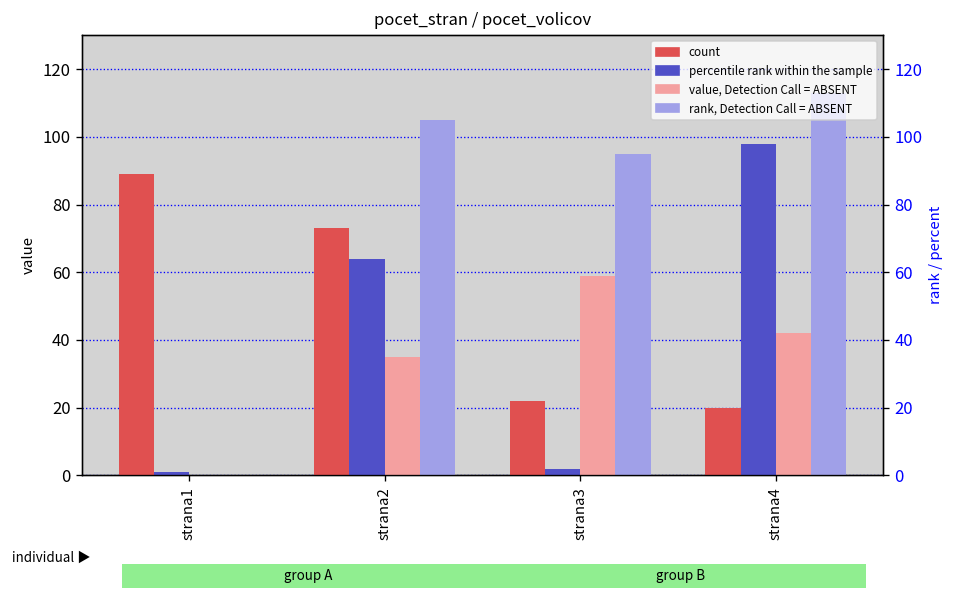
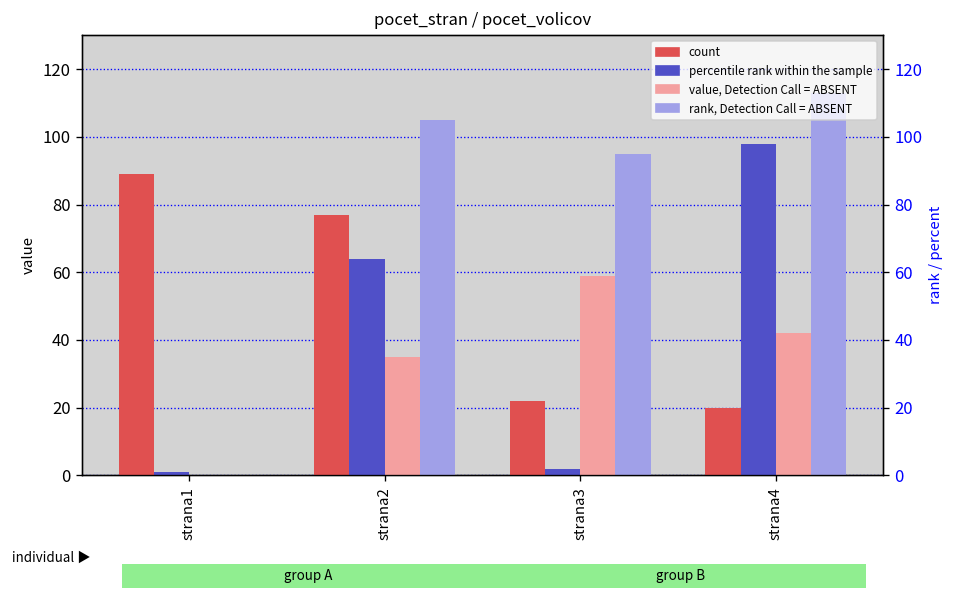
count, strana2: 73 -> 77
